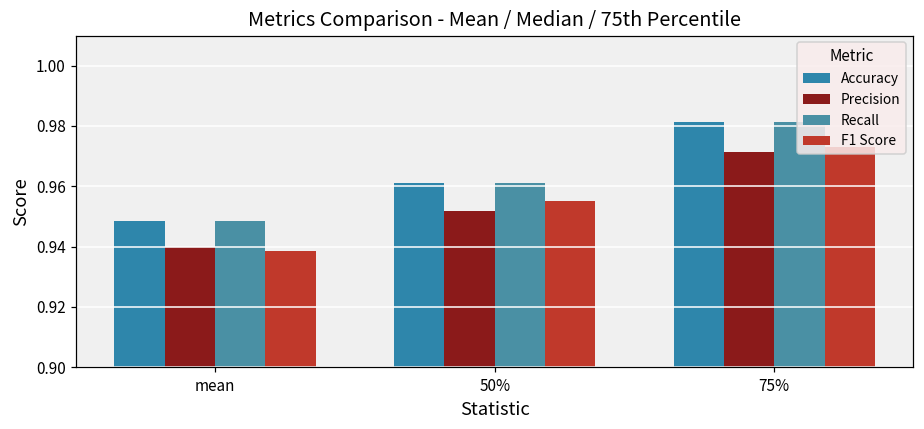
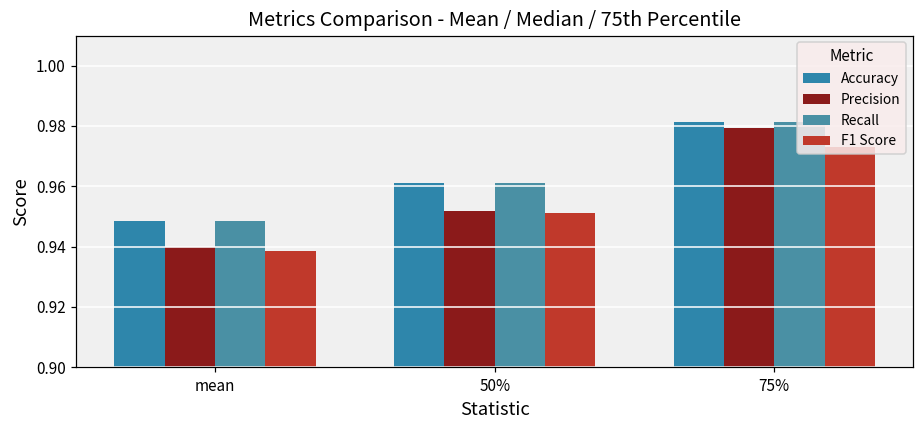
F1 Score, 50%: 0.955 -> 0.951
Precision, 75%: 0.971 -> 0.979
